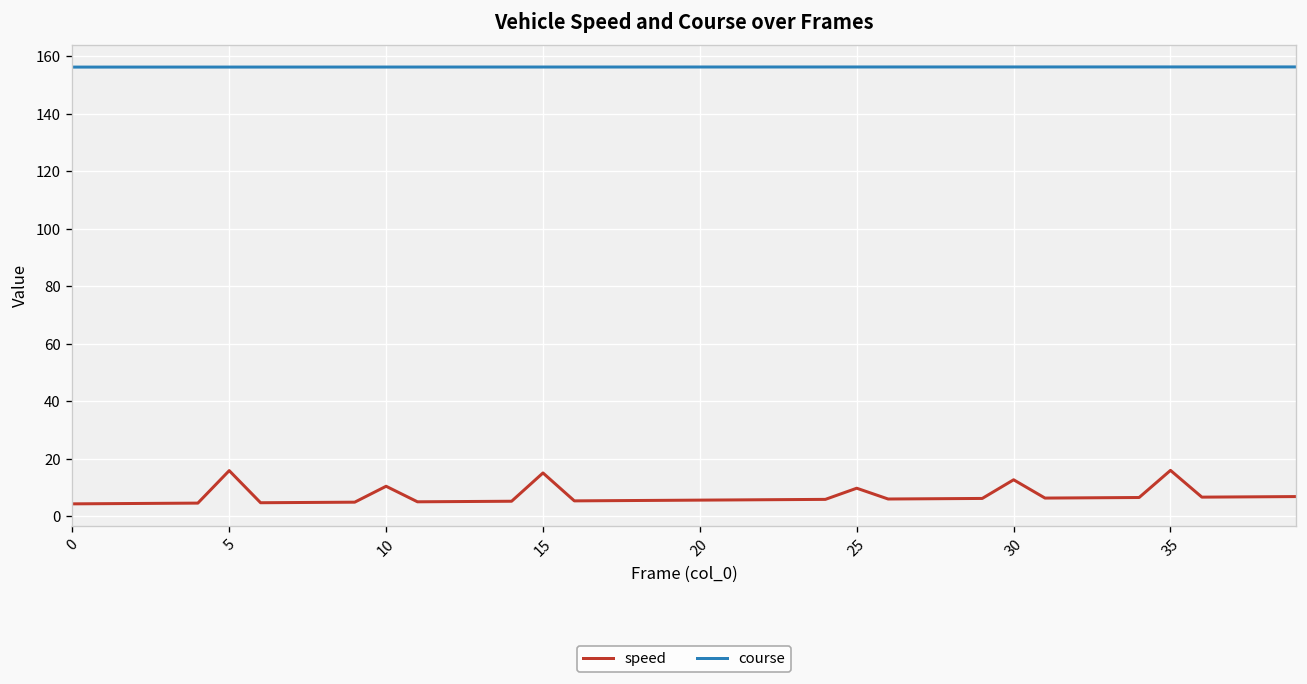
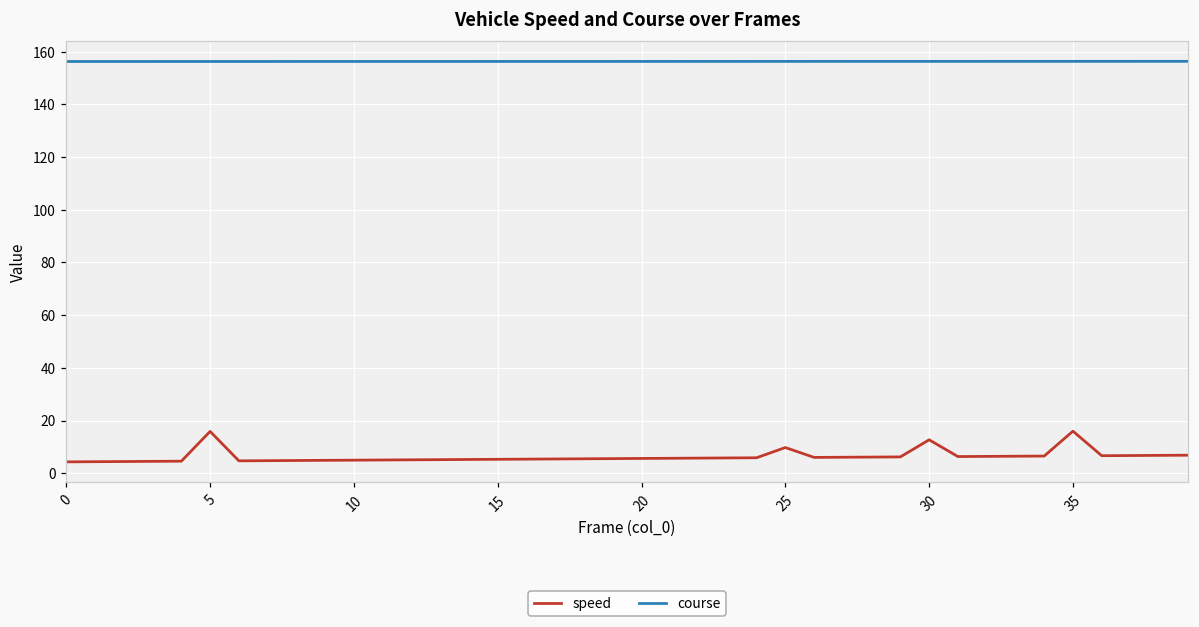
speed, 10: 10 -> 5
speed, 15: 15 -> 5
